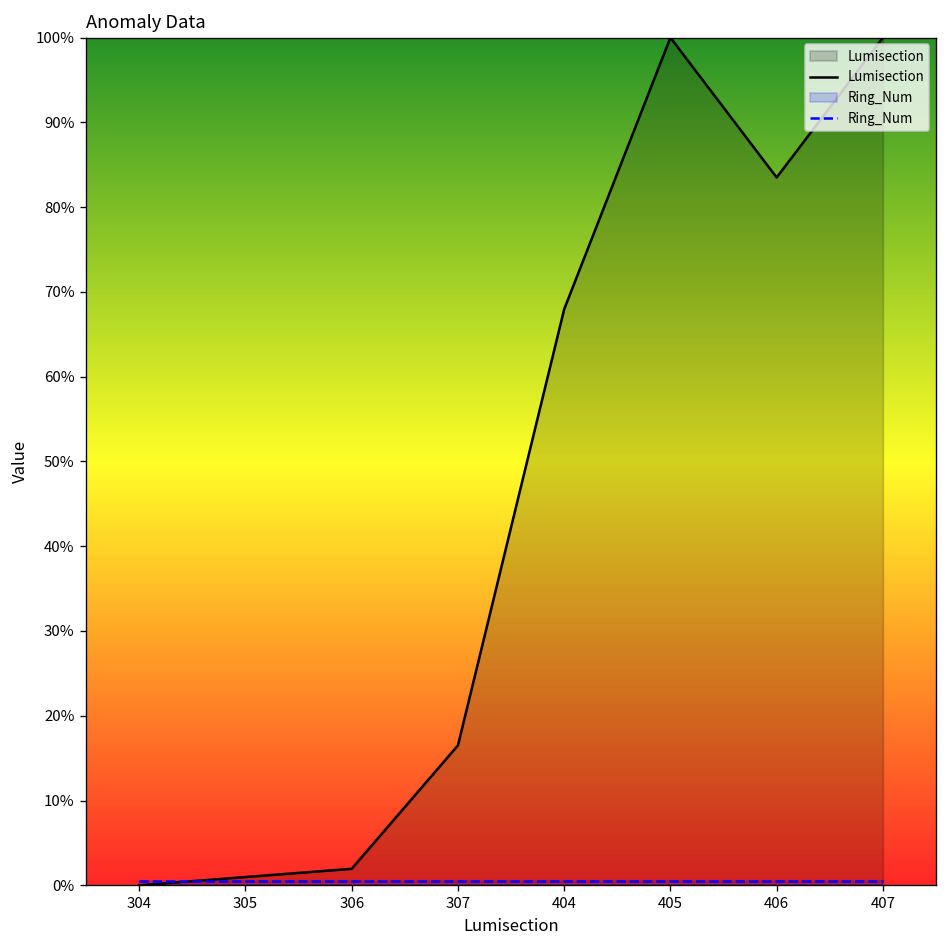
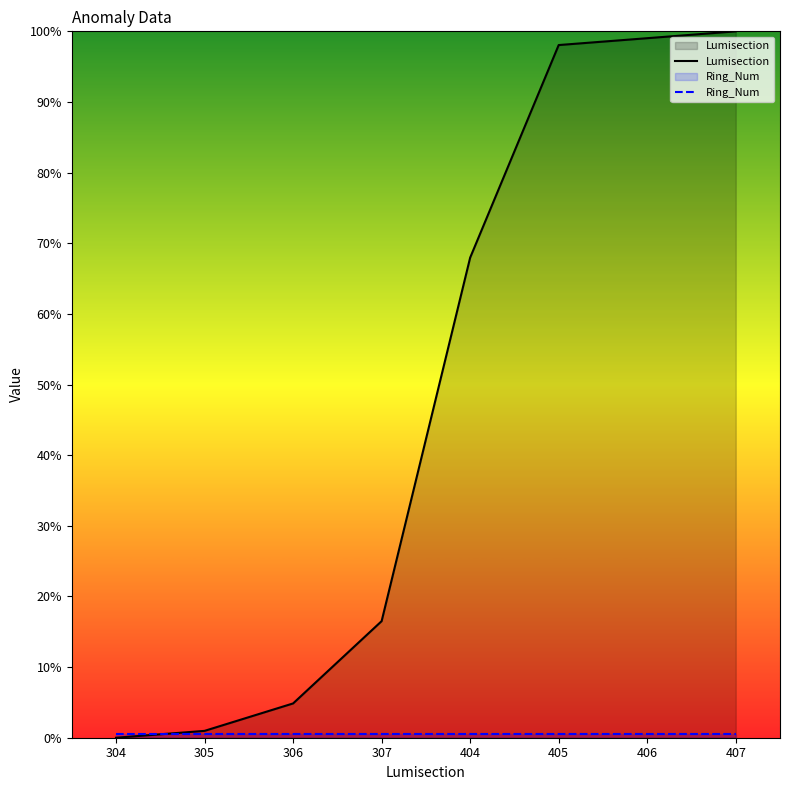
Lumisection, 306: 2% -> 5%
Lumisection, 405: 100% -> 98%
Lumisection, 406: 83% -> 99%
